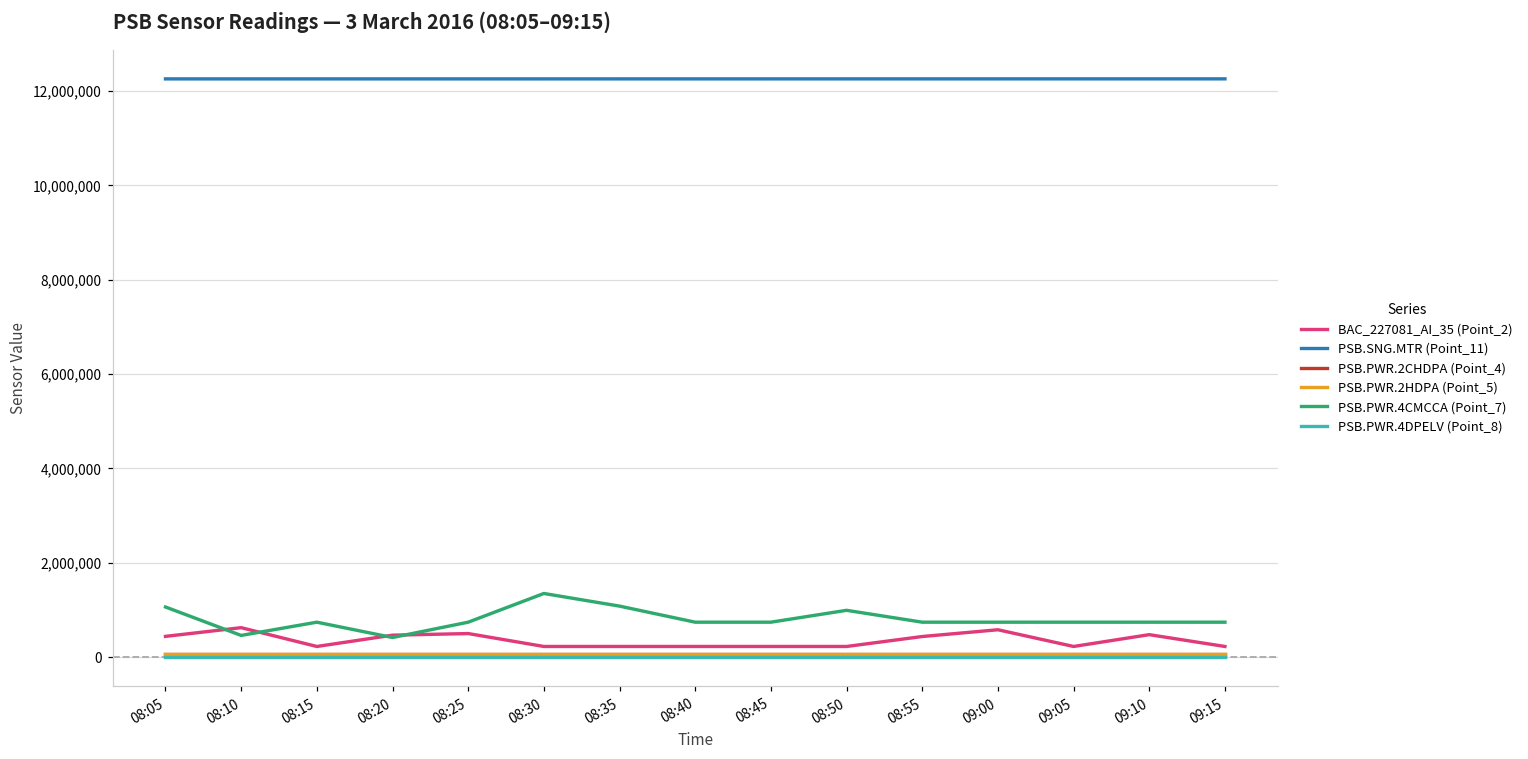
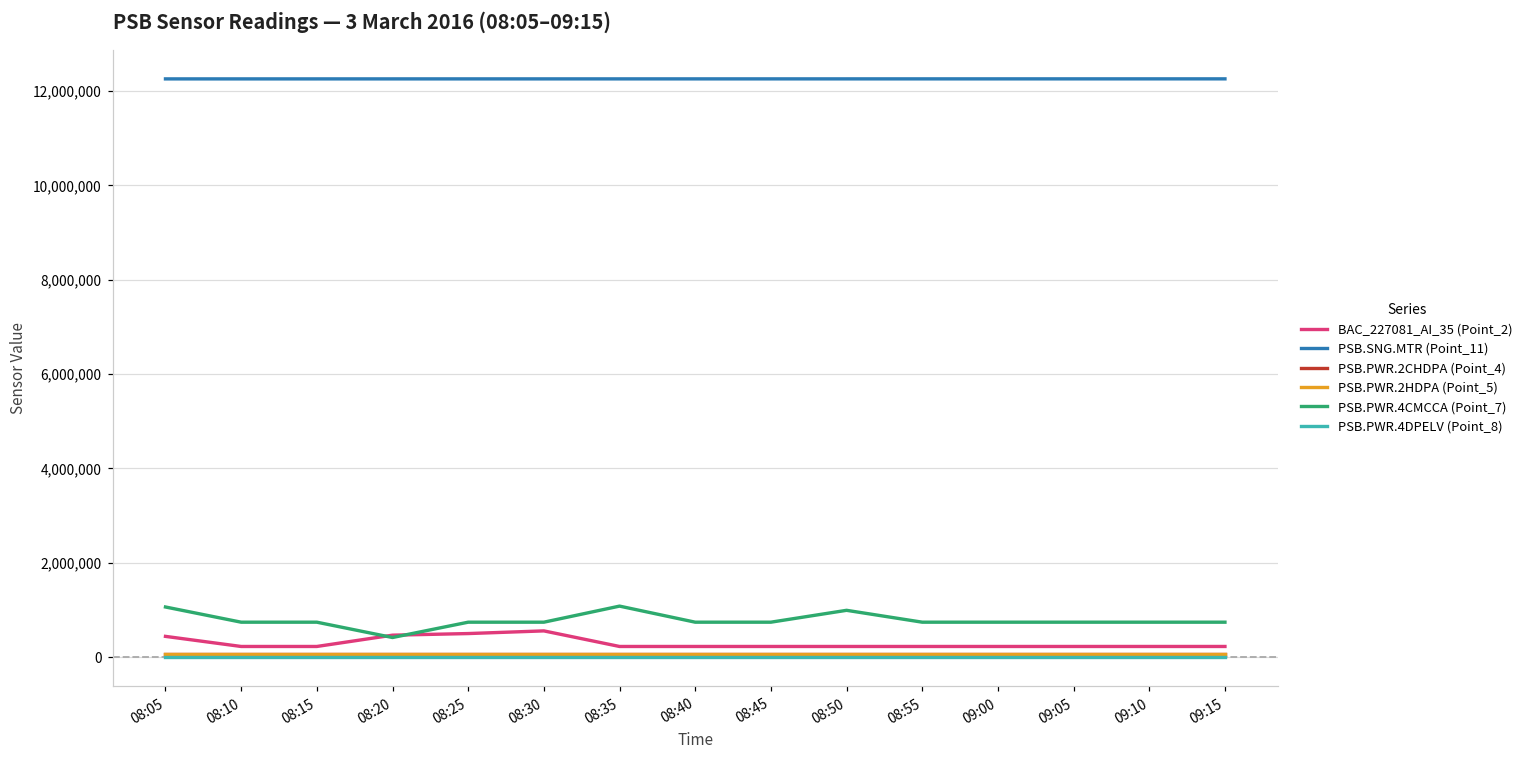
BAC_227081_AI_35 (Point_2), 08:10: 600,000 -> 200,000
PSB.PWR.4CMCCA (Point_7), 08:10: 500,000 -> 700,000
BAC_227081_AI_35 (Point_2), 08:30: 200,000 -> 600,000
PSB.PWR.4CMCCA (Point_7), 08:30: 1,400,000 -> 700,000
BAC_227081_AI_35 (Point_2), 08:55: 400,000 -> 200,000
BAC_227081_AI_35 (Point_2), 09:00: 600,000 -> 200,000
BAC_227081_AI_35 (Point_2), 09:10: 500,000 -> 200,000
